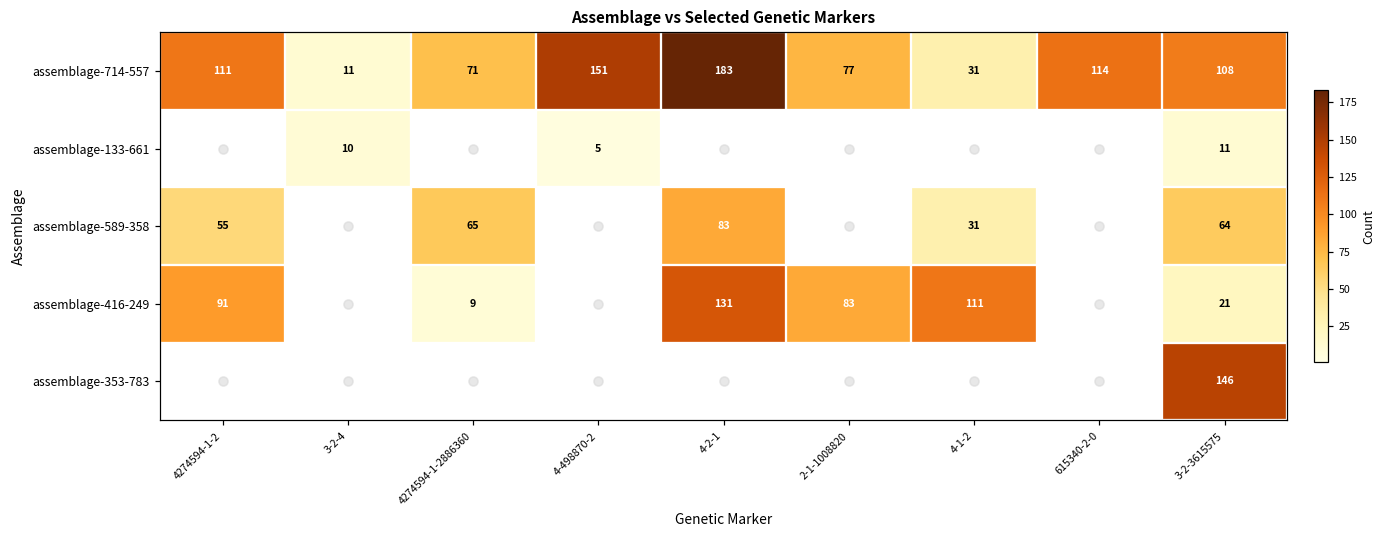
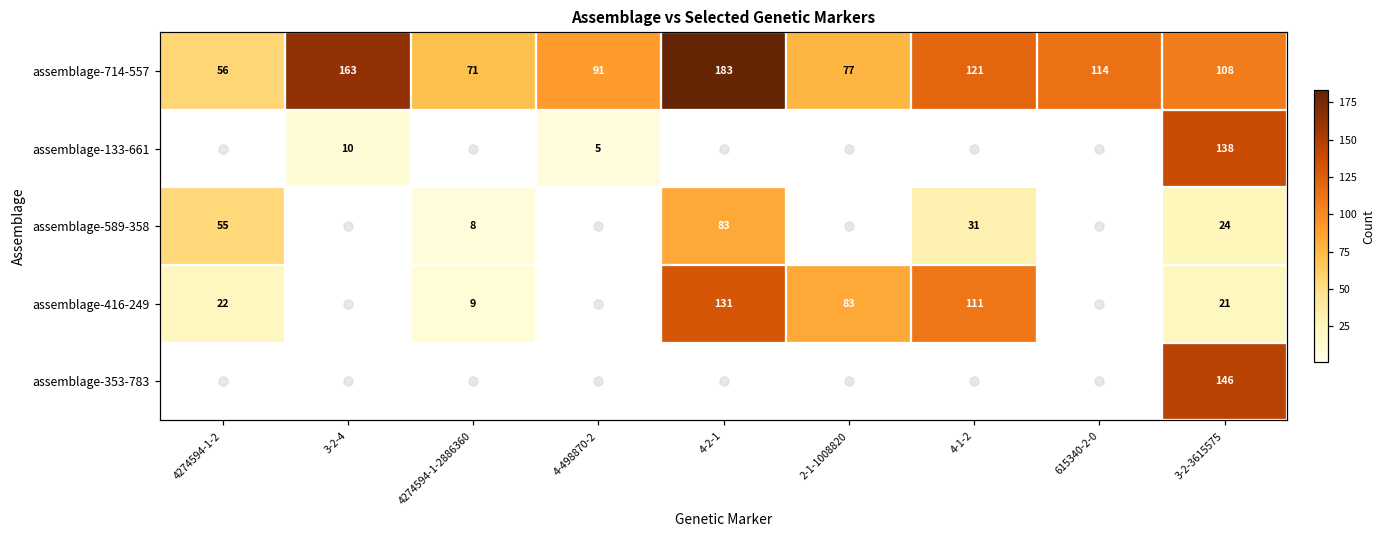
assemblage-714-557, 4274594-1-2: 111 -> 56
assemblage-714-557, 3-2-4: 11 -> 163
assemblage-714-557, 4-498870-2: 151 -> 91
assemblage-714-557, 4-1-2: 31 -> 121
assemblage-133-661, 3-2-3615575: 11 -> 138
assemblage-589-358, 4274594-1-2886360: 65 -> 8
assemblage-589-358, 3-2-3615575: 64 -> 24
assemblage-416-249, 4274594-1-2: 91 -> 22
